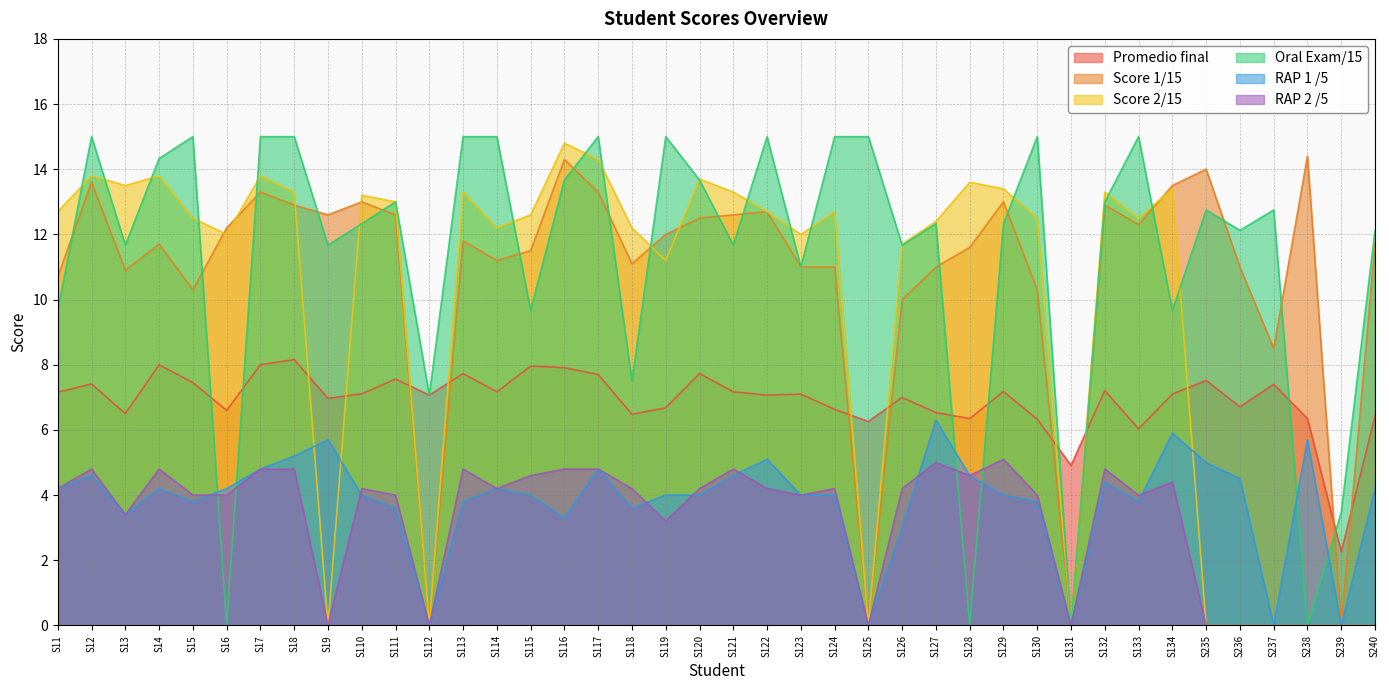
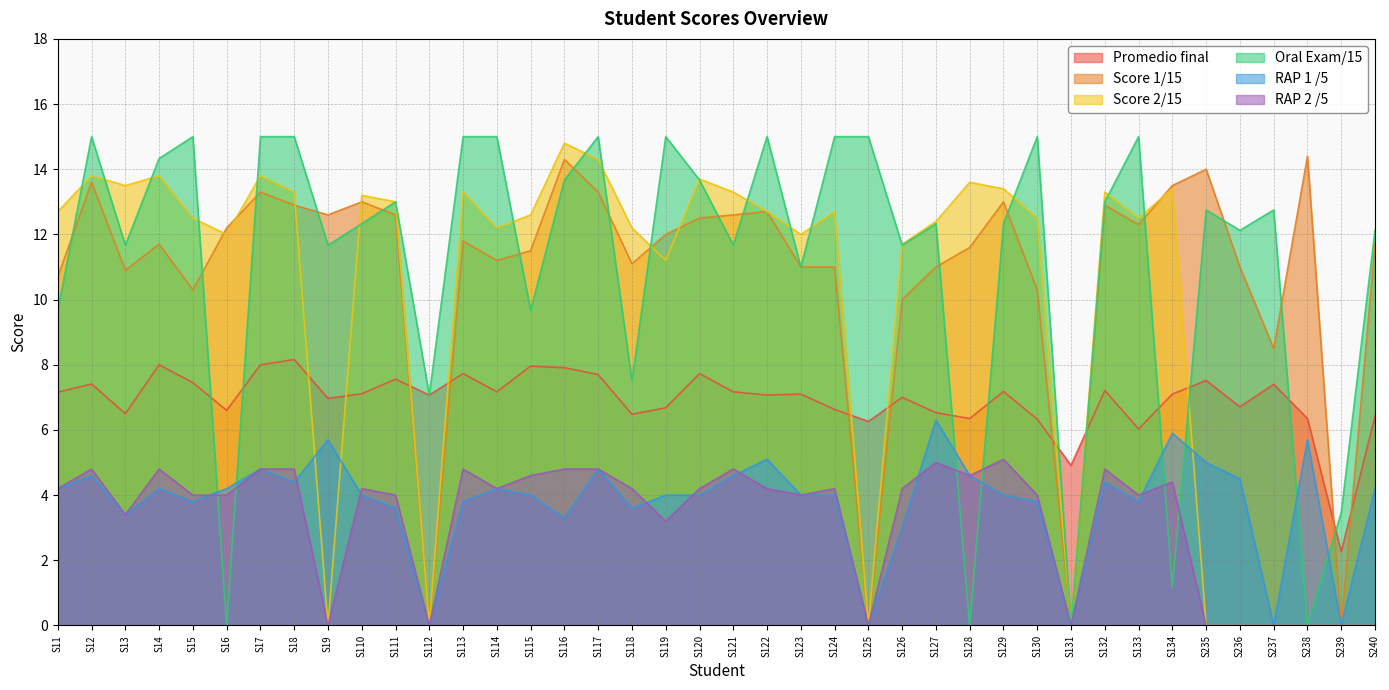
RAP 1 /5, S18: 5.2 -> 4.4
Oral Exam/15, S134: 9.7 -> 1.2
